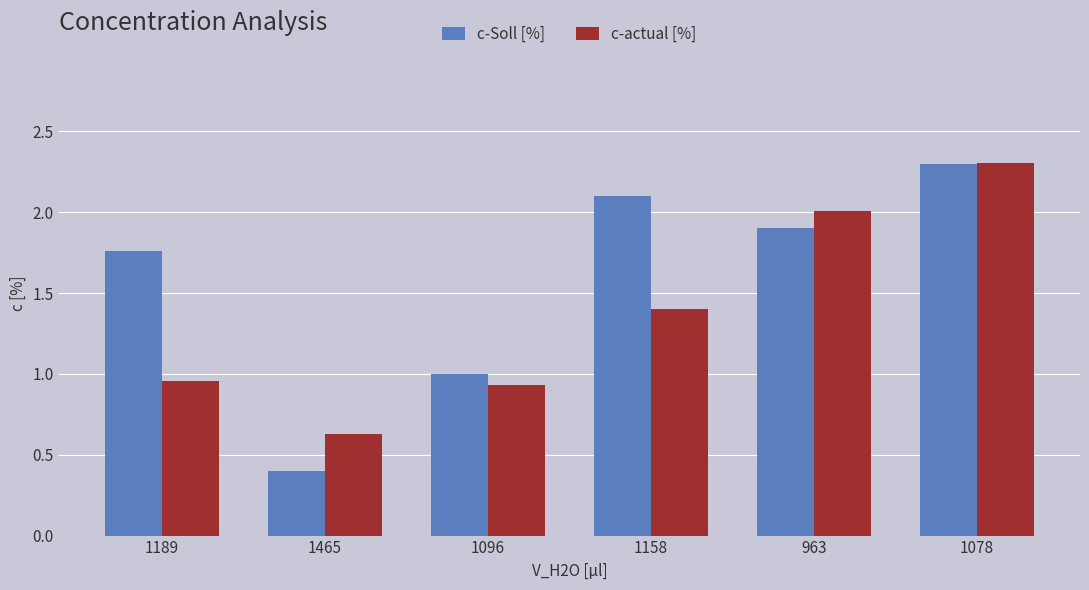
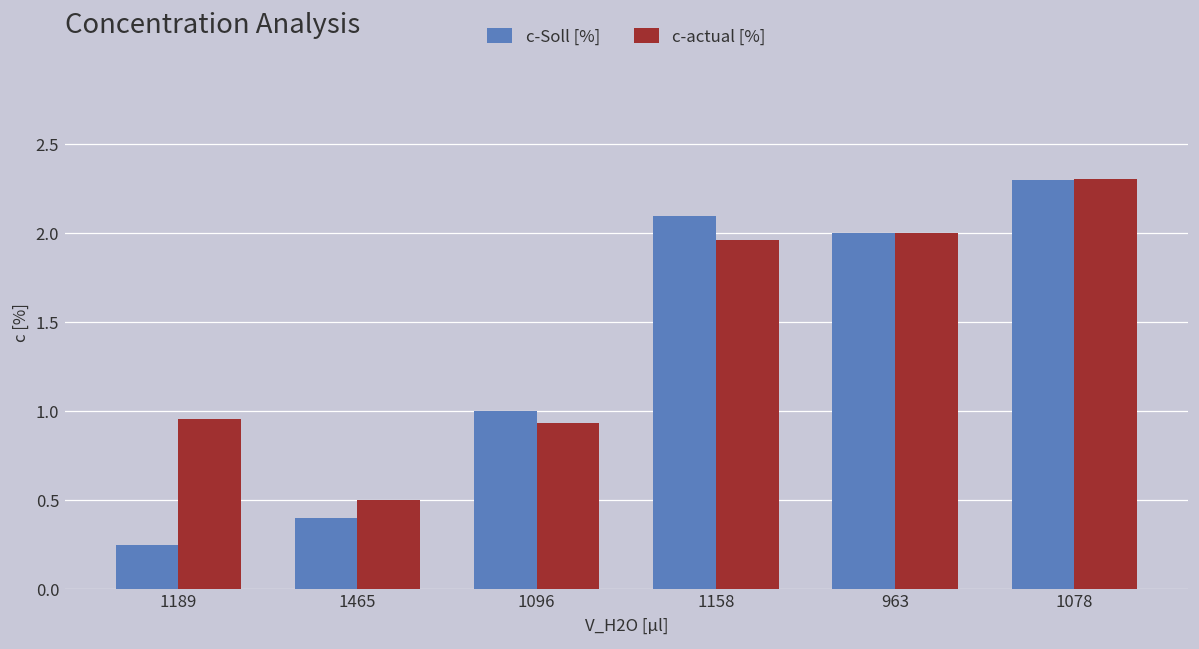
c-Soll [%], 1189: 1.76 -> 0.25
c-actual [%], 1465: 0.63 -> 0.50
c-actual [%], 1158: 1.40 -> 1.96
c-Soll [%], 963: 1.9 -> 2.0
